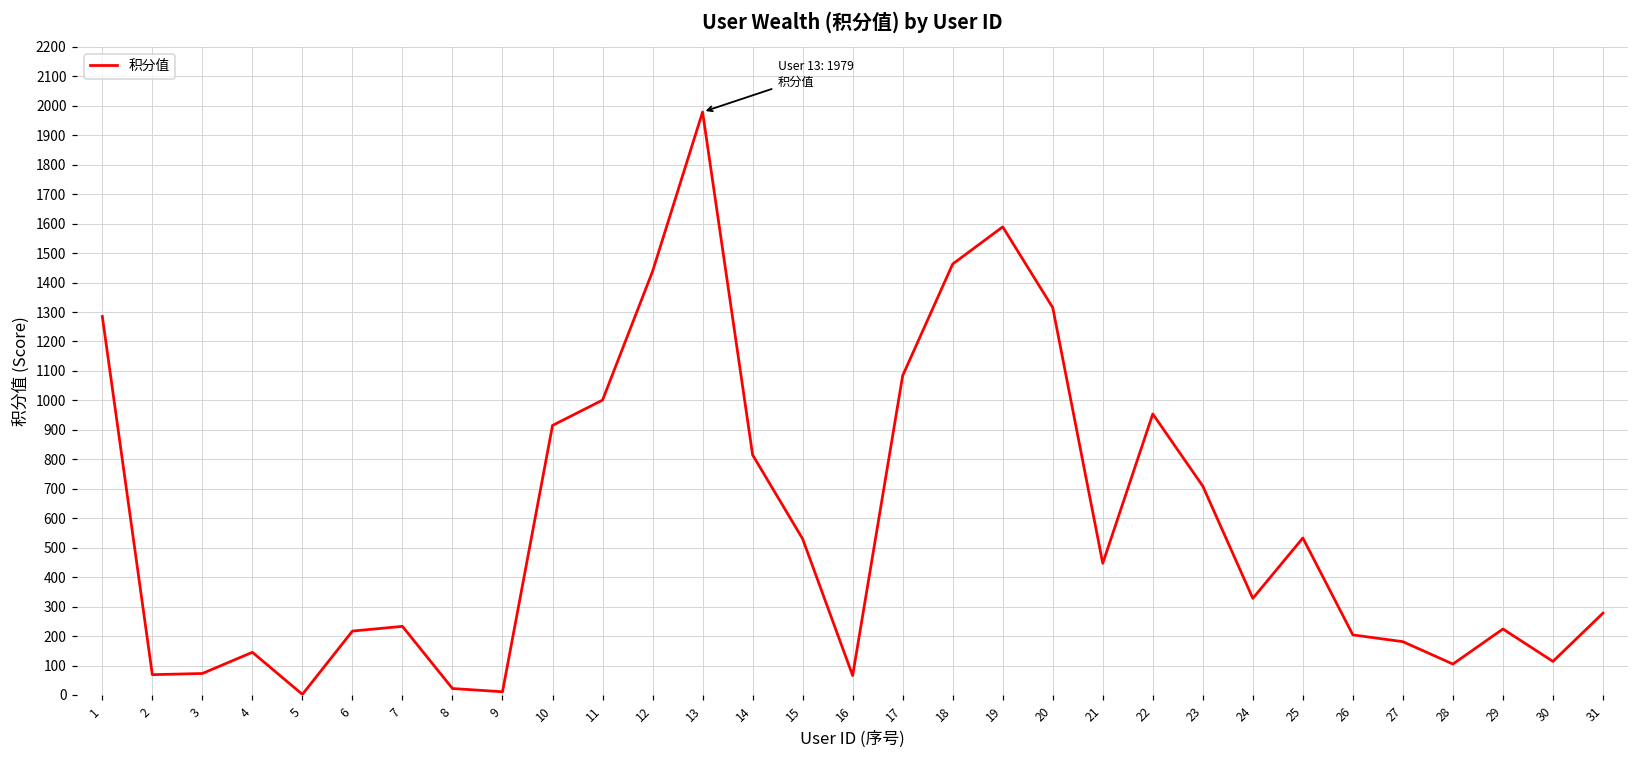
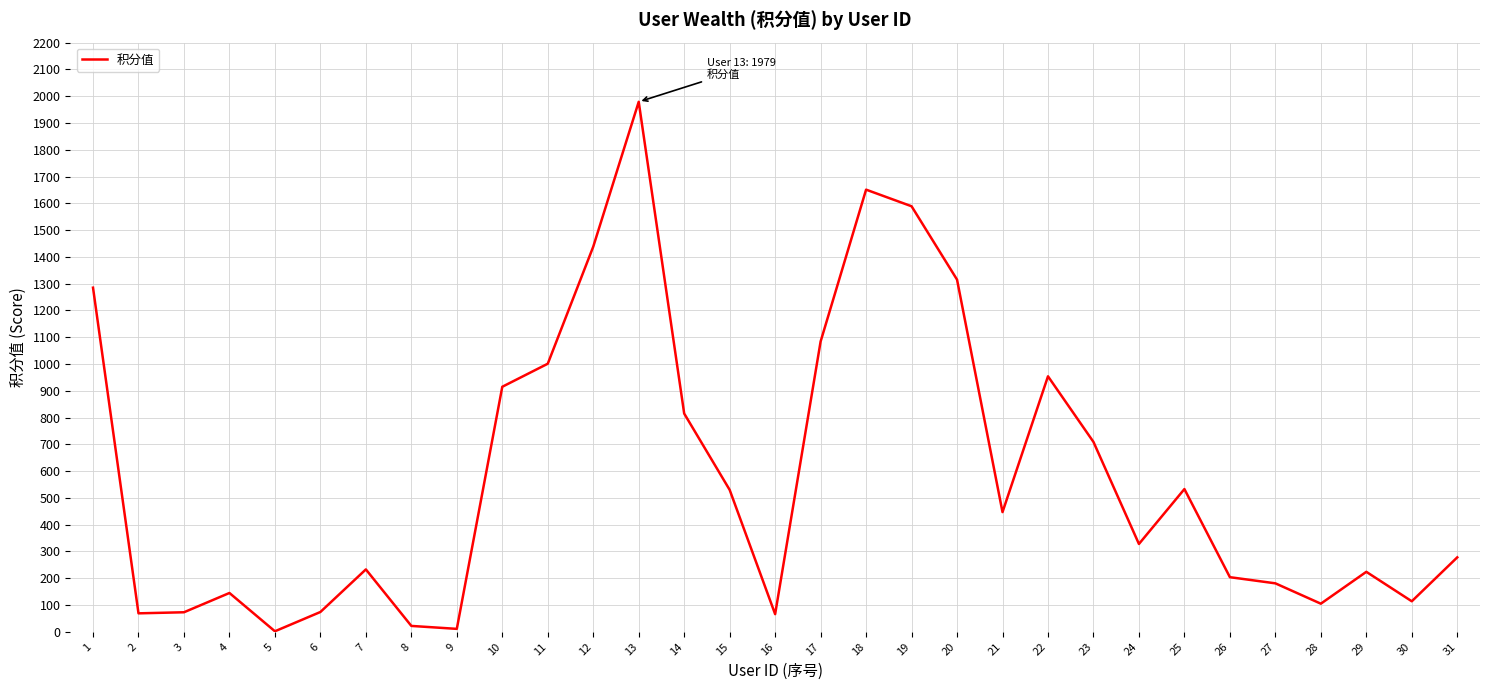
6: 220 -> 70
18: 1460 -> 1650
